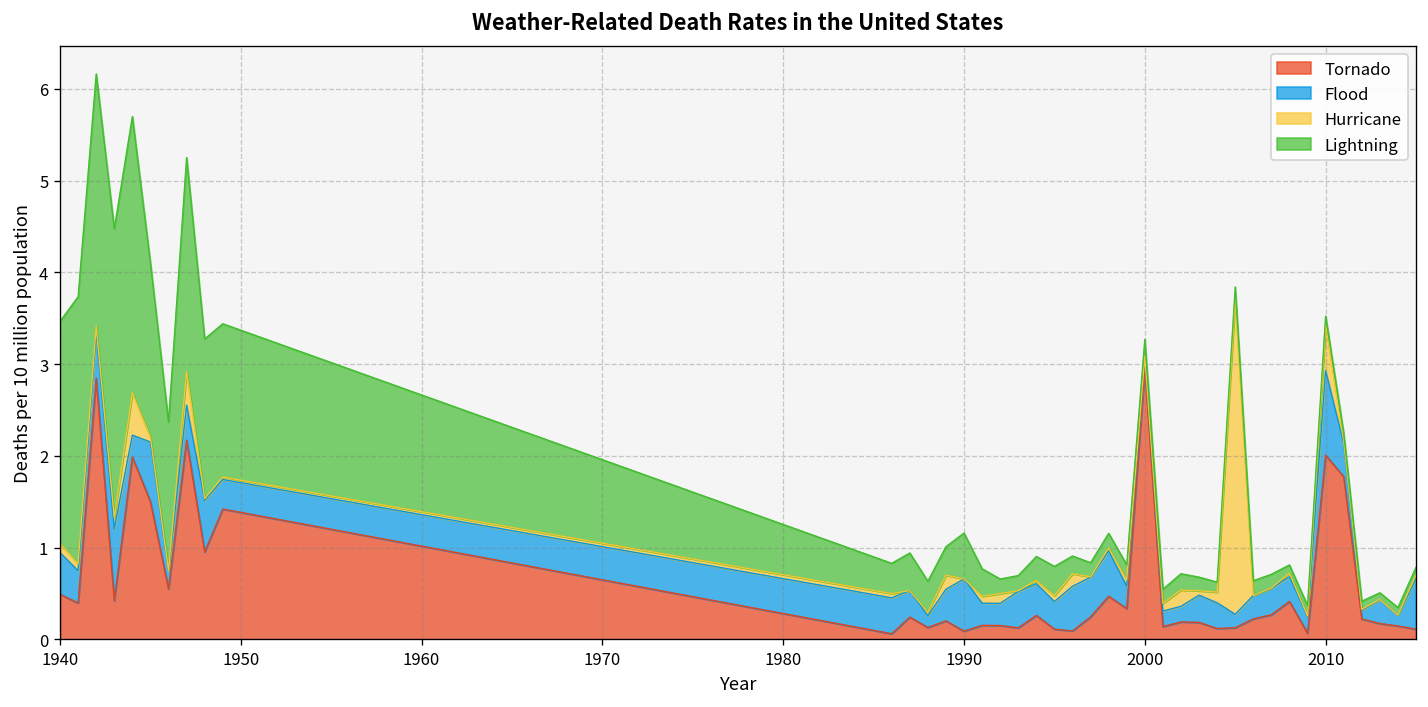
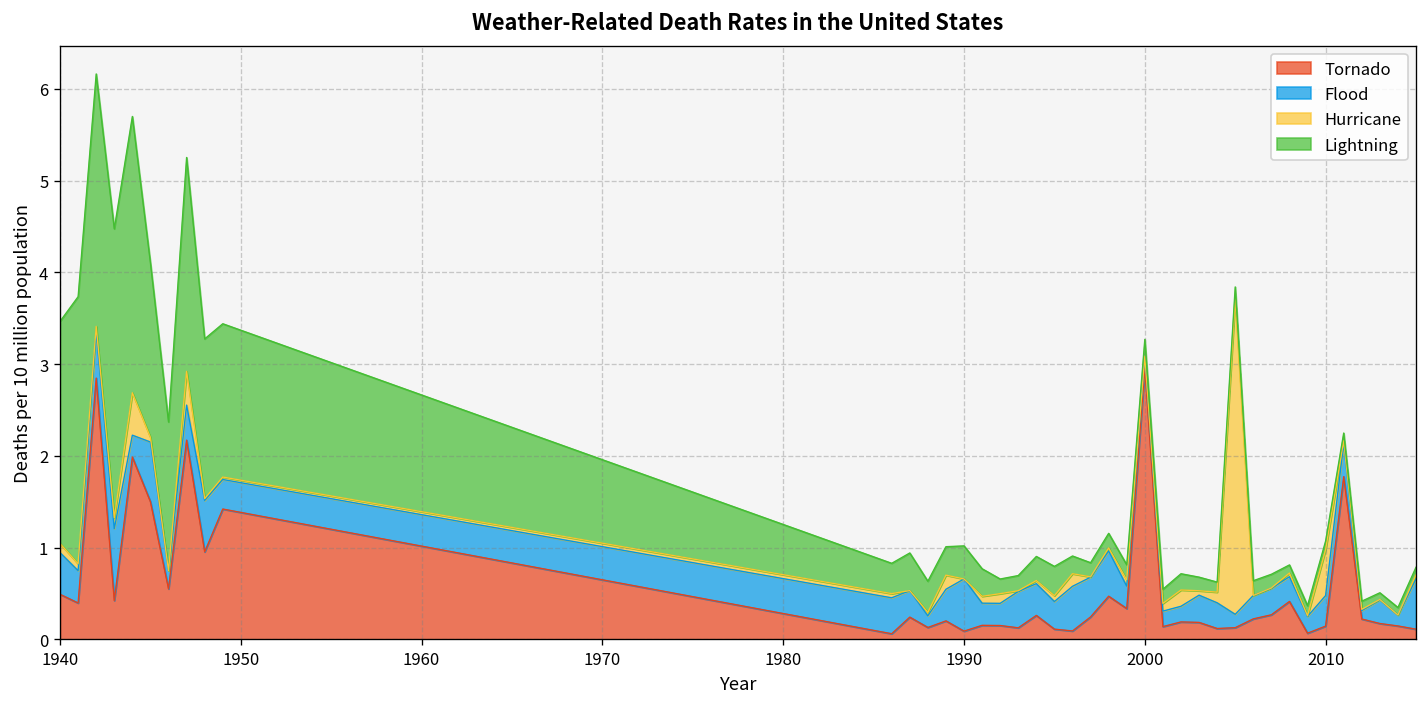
Lightning, 1990: 0.5 -> 0.4
Tornado, 2010: 2.0 -> 0.1
Flood, 2010: 0.9 -> 0.3
